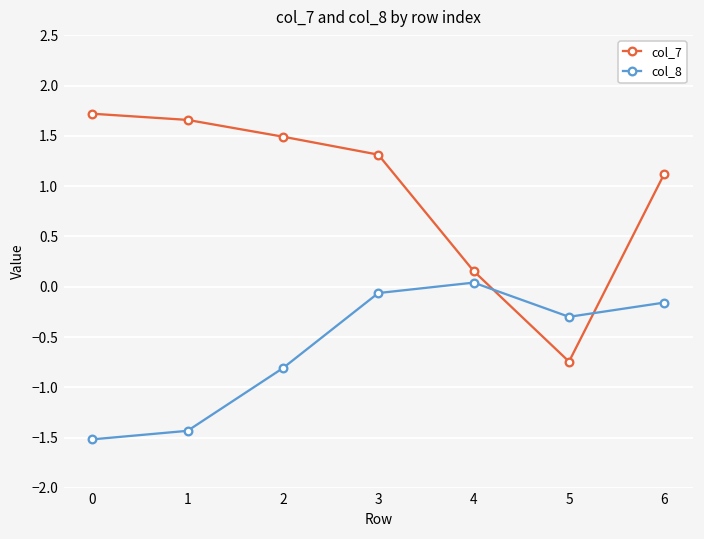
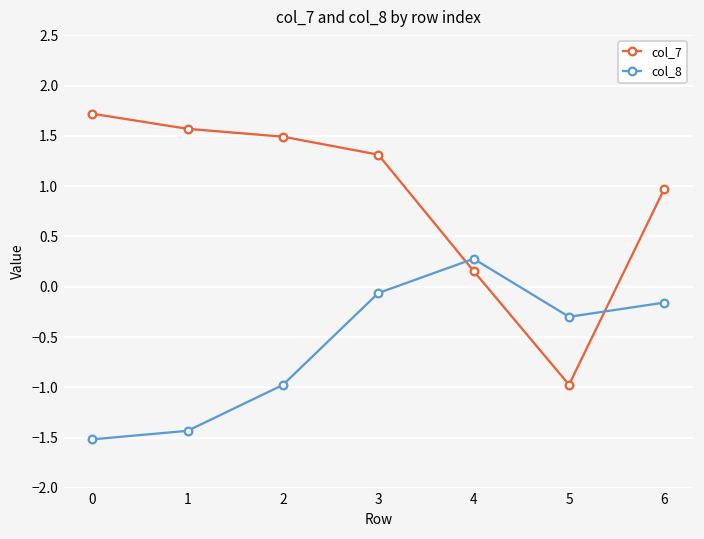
col_7, 1: 1.7 -> 1.6
col_8, 2: -0.8 -> -1.0
col_8, 4: 0.0 -> 0.3
col_7, 5: -0.7 -> -1.0
col_7, 6: 1.1 -> 1.0
